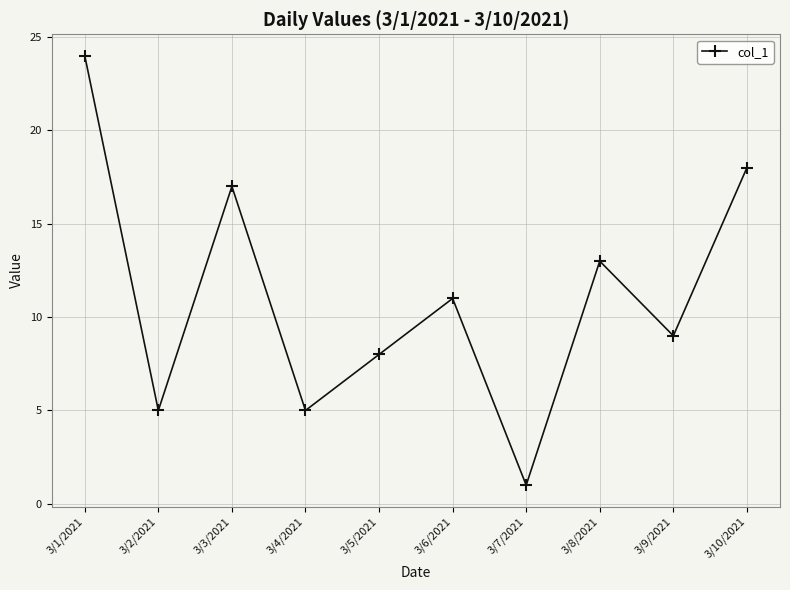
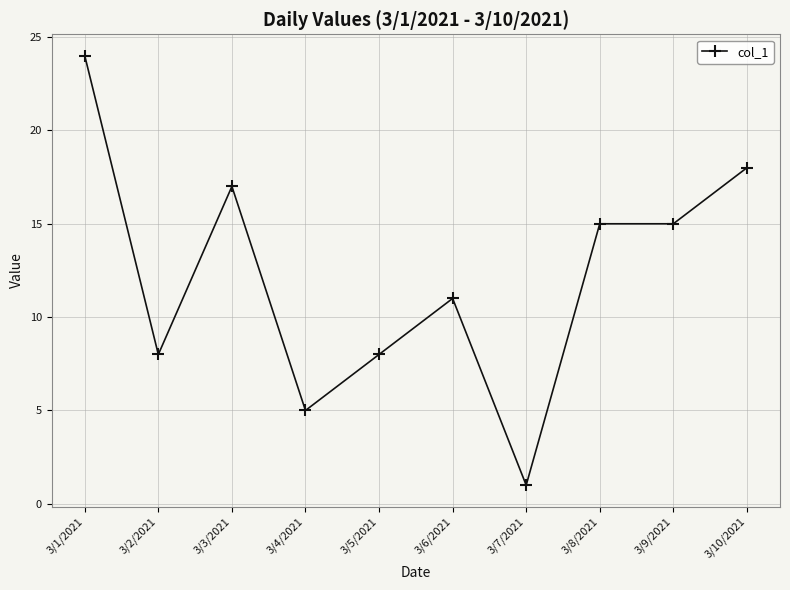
3/2/2021: 5 -> 8
3/8/2021: 13 -> 15
3/9/2021: 9 -> 15
